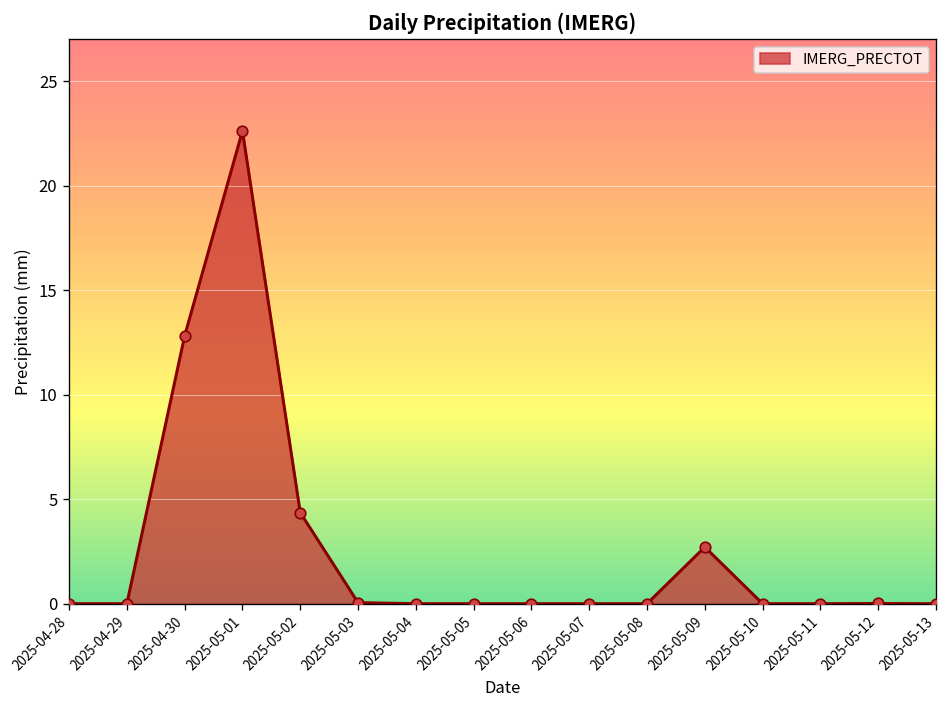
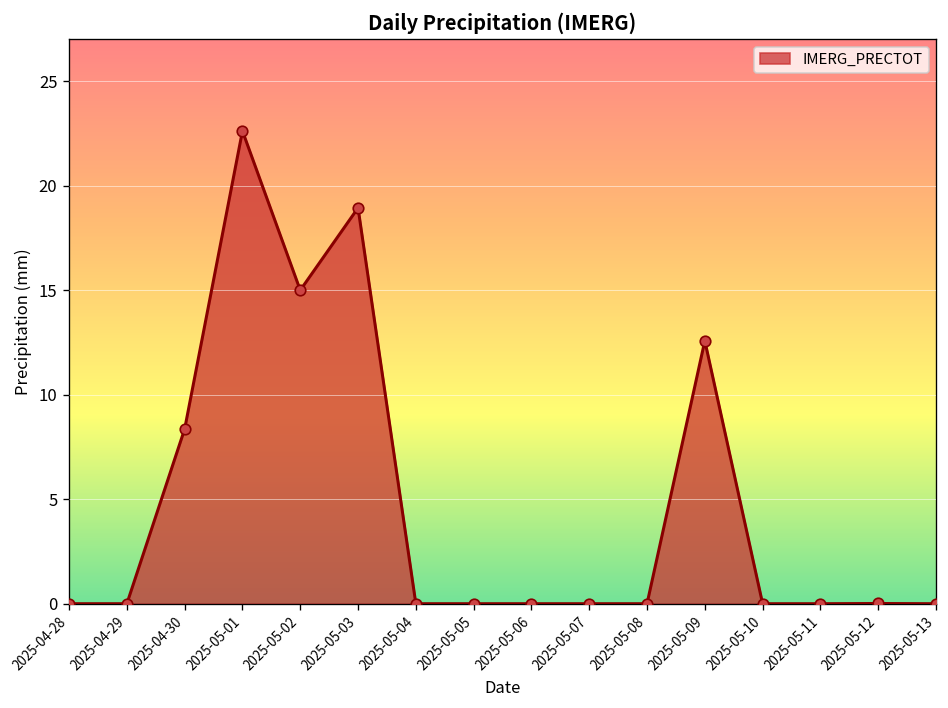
2025-04-30: 12.8 -> 8.4
2025-05-02: 4.4 -> 15.0
2025-05-03: 0.1 -> 18.9
2025-05-09: 2.7 -> 12.6
